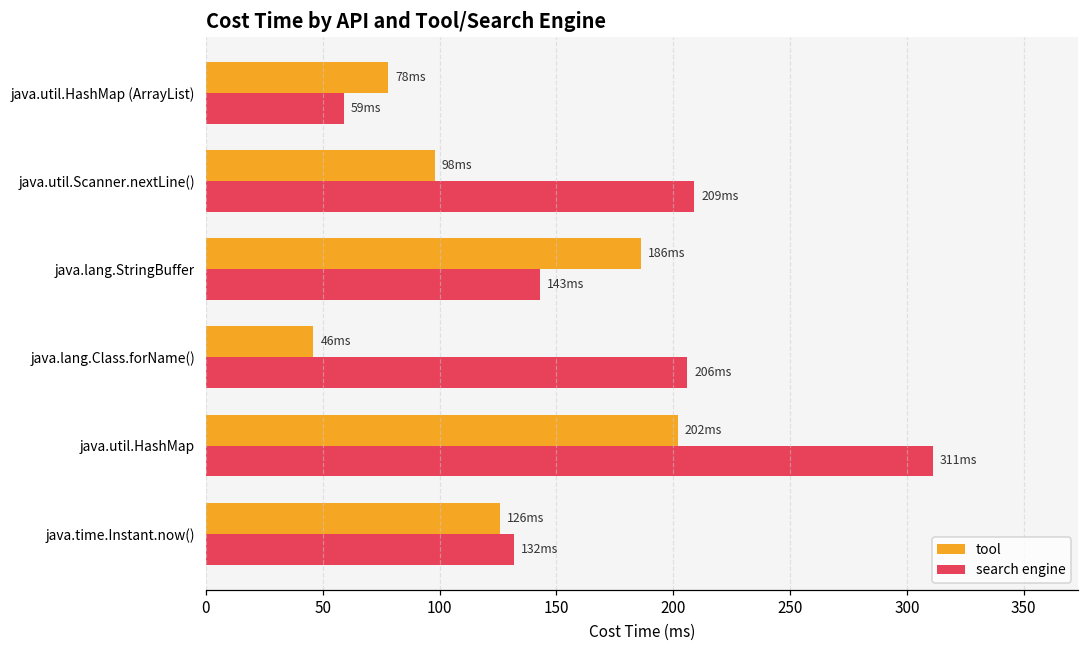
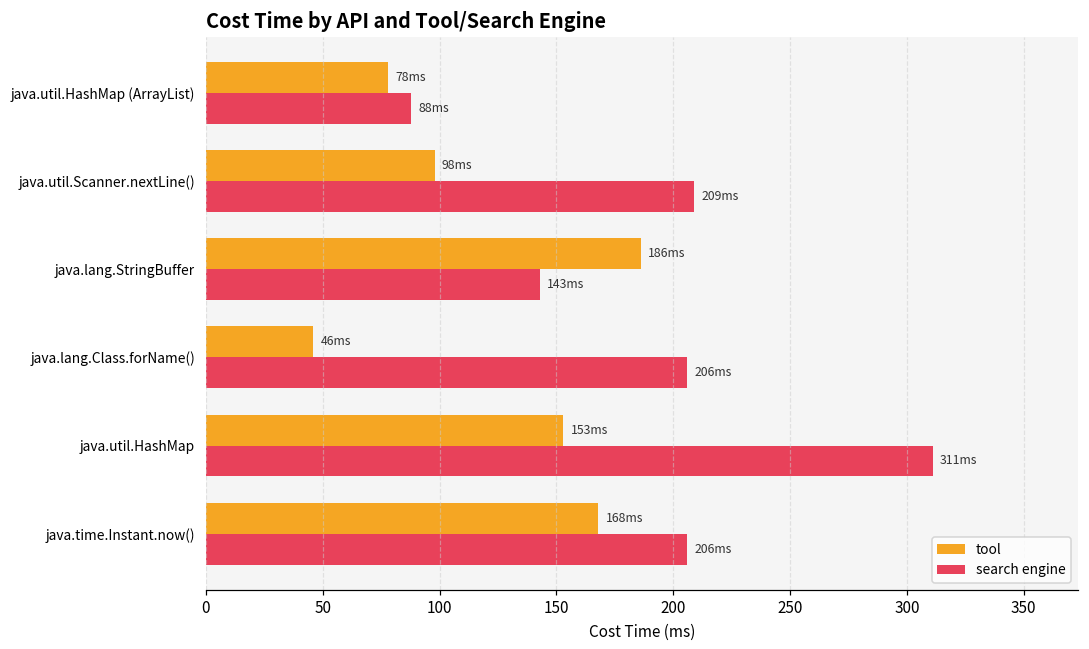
search engine, java.util.HashMap (ArrayList): 59 -> 88
tool, java.util.HashMap: 202 -> 153
tool, java.time.Instant.now(): 126 -> 168
search engine, java.time.Instant.now(): 132 -> 206
